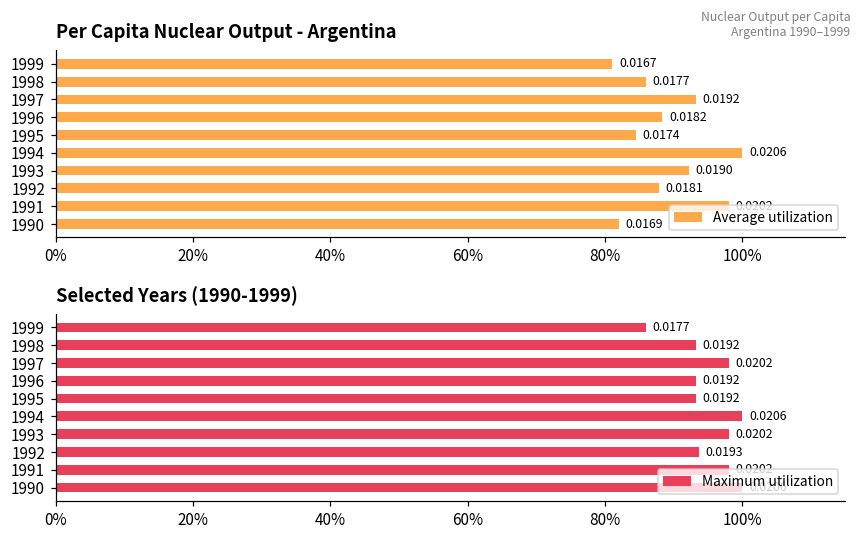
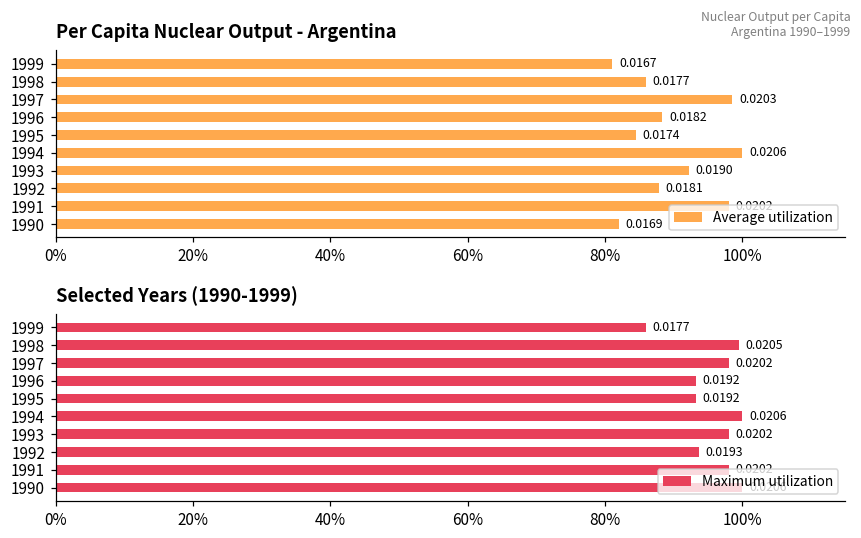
Per Capita Nuclear Output - Argentina, 1997: 0.0192 -> 0.0203
Selected Years (1990-1999), 1998: 0.0192 -> 0.0205
